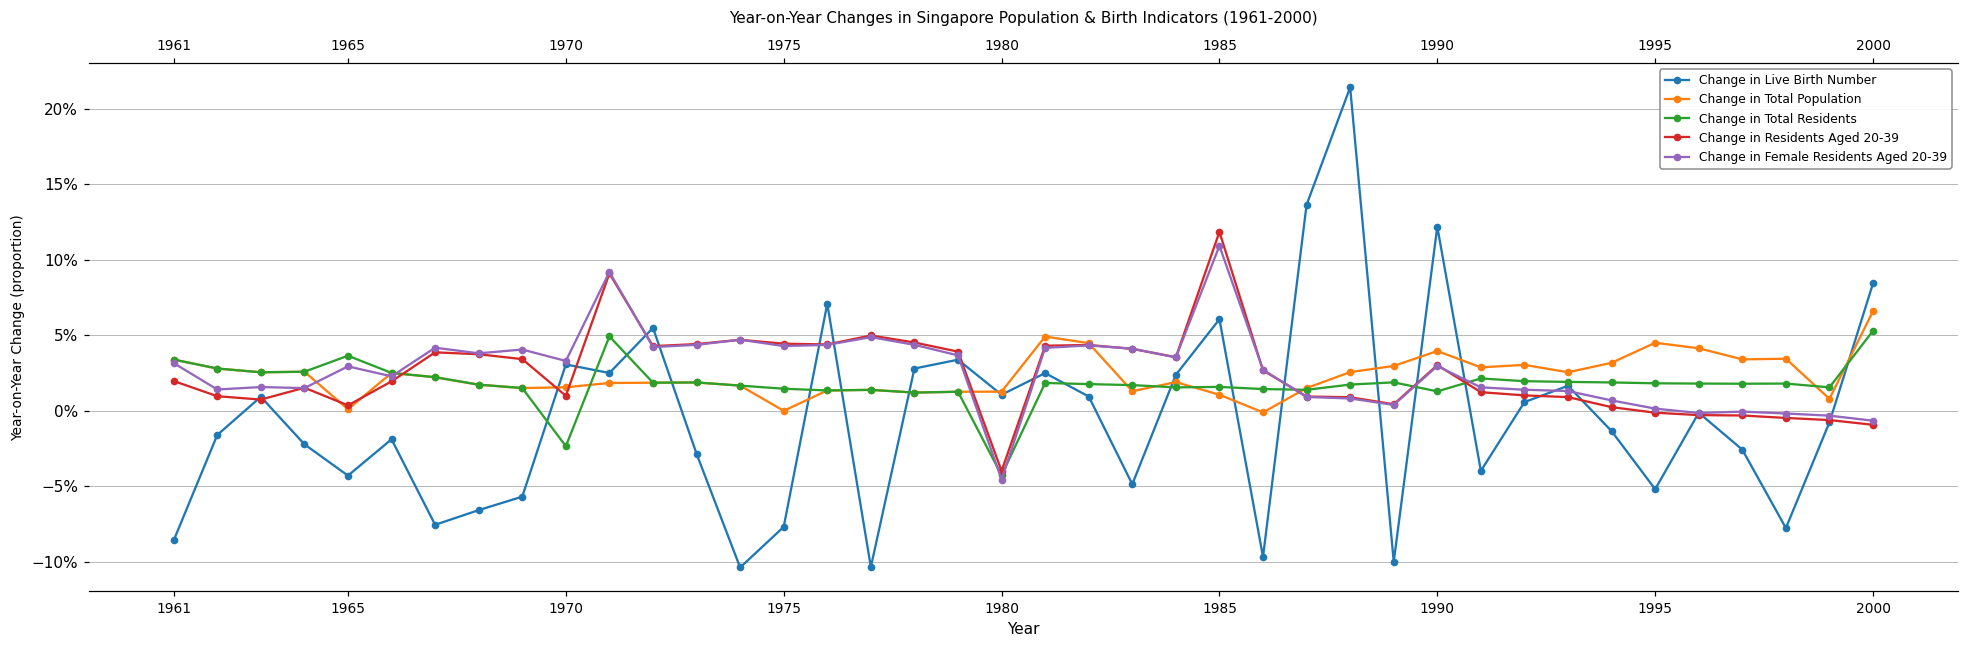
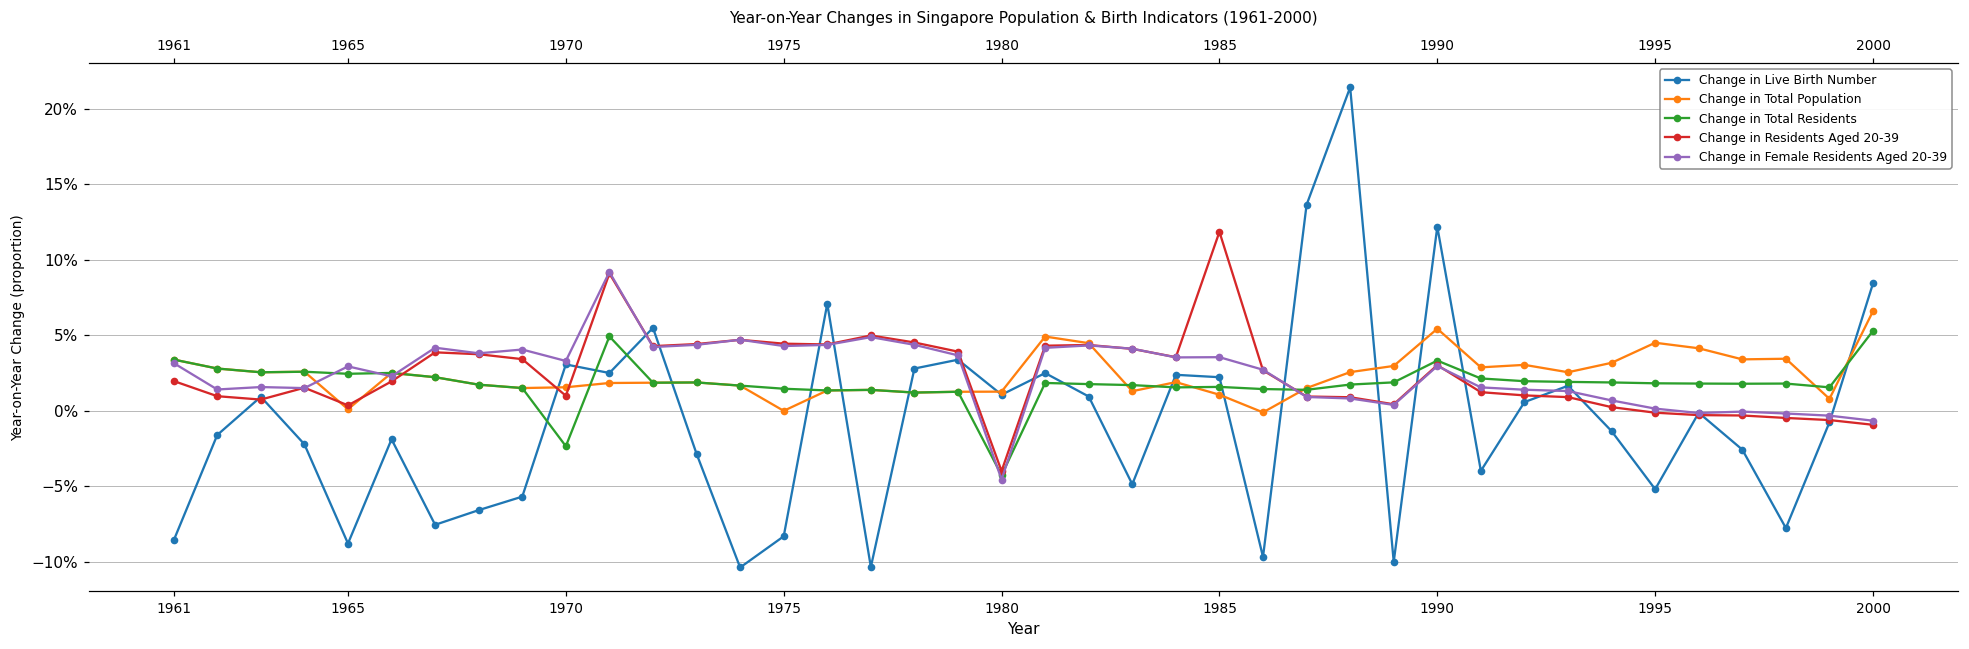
Change in Live Birth Number, 1965: -4.3% -> -8.8%
Change in Total Residents, 1965: 3.7% -> 2.5%
Change in Live Birth Number, 1975: -7.7% -> -8.3%
Change in Live Birth Number, 1985: 6.1% -> 2.2%
Change in Female Residents Aged 20-39, 1985: 10.9% -> 3.6%
Change in Total Population, 1990: 4.0% -> 5.4%
Change in Total Residents, 1990: 1.3% -> 3.3%
